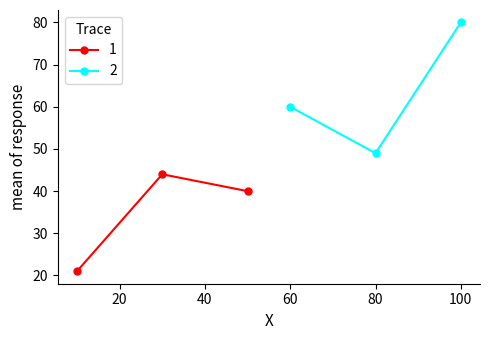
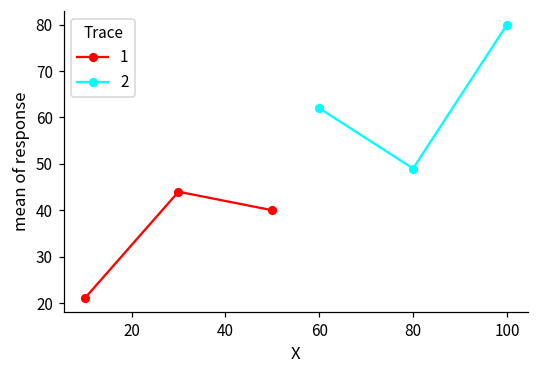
2, 60: 60 -> 62
